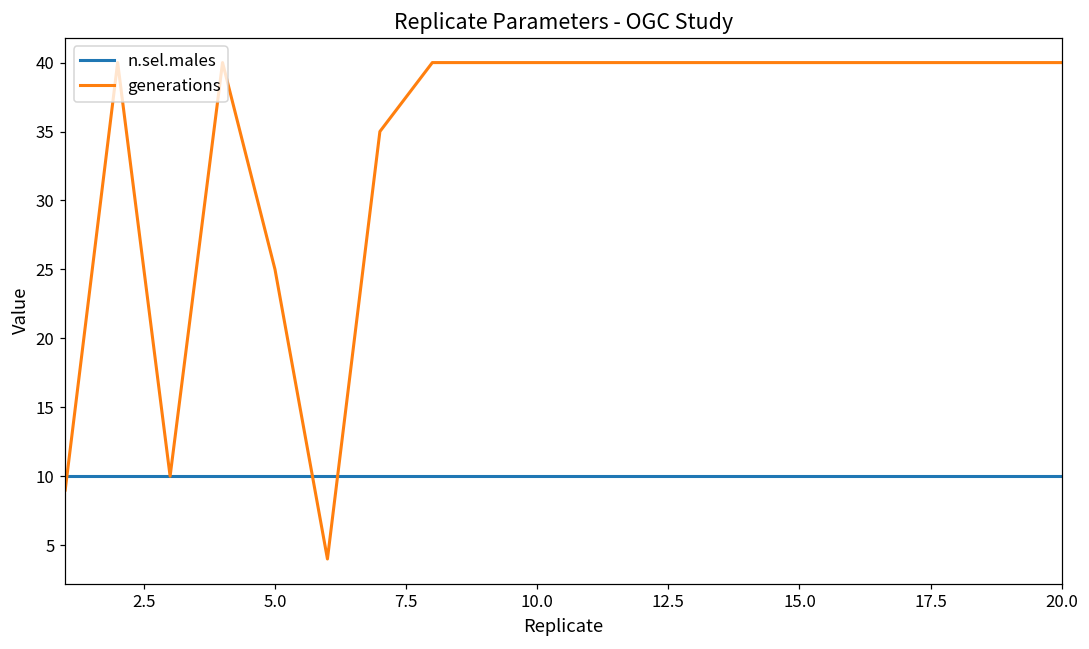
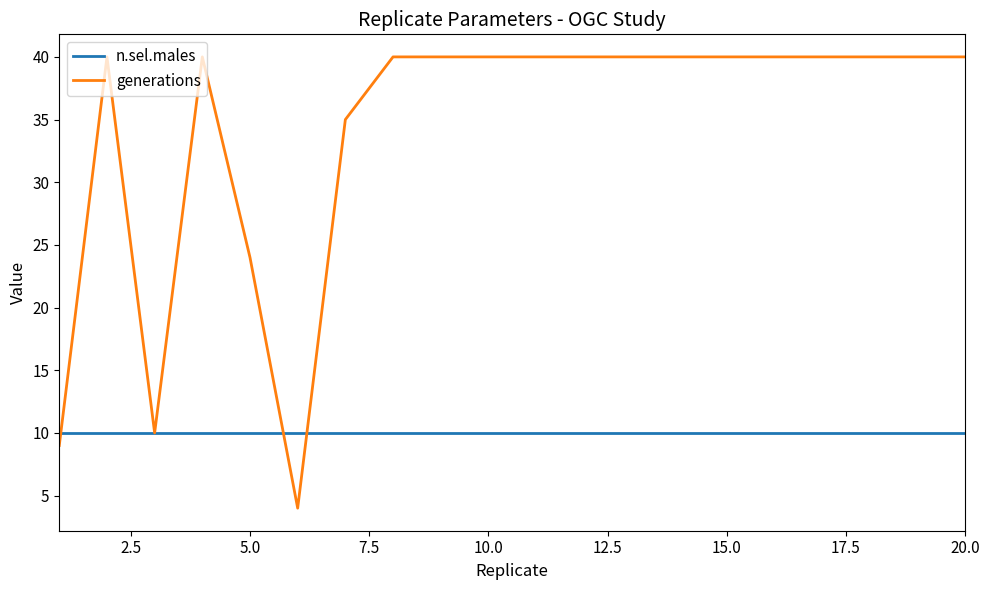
generations, 5.0: 25 -> 24
